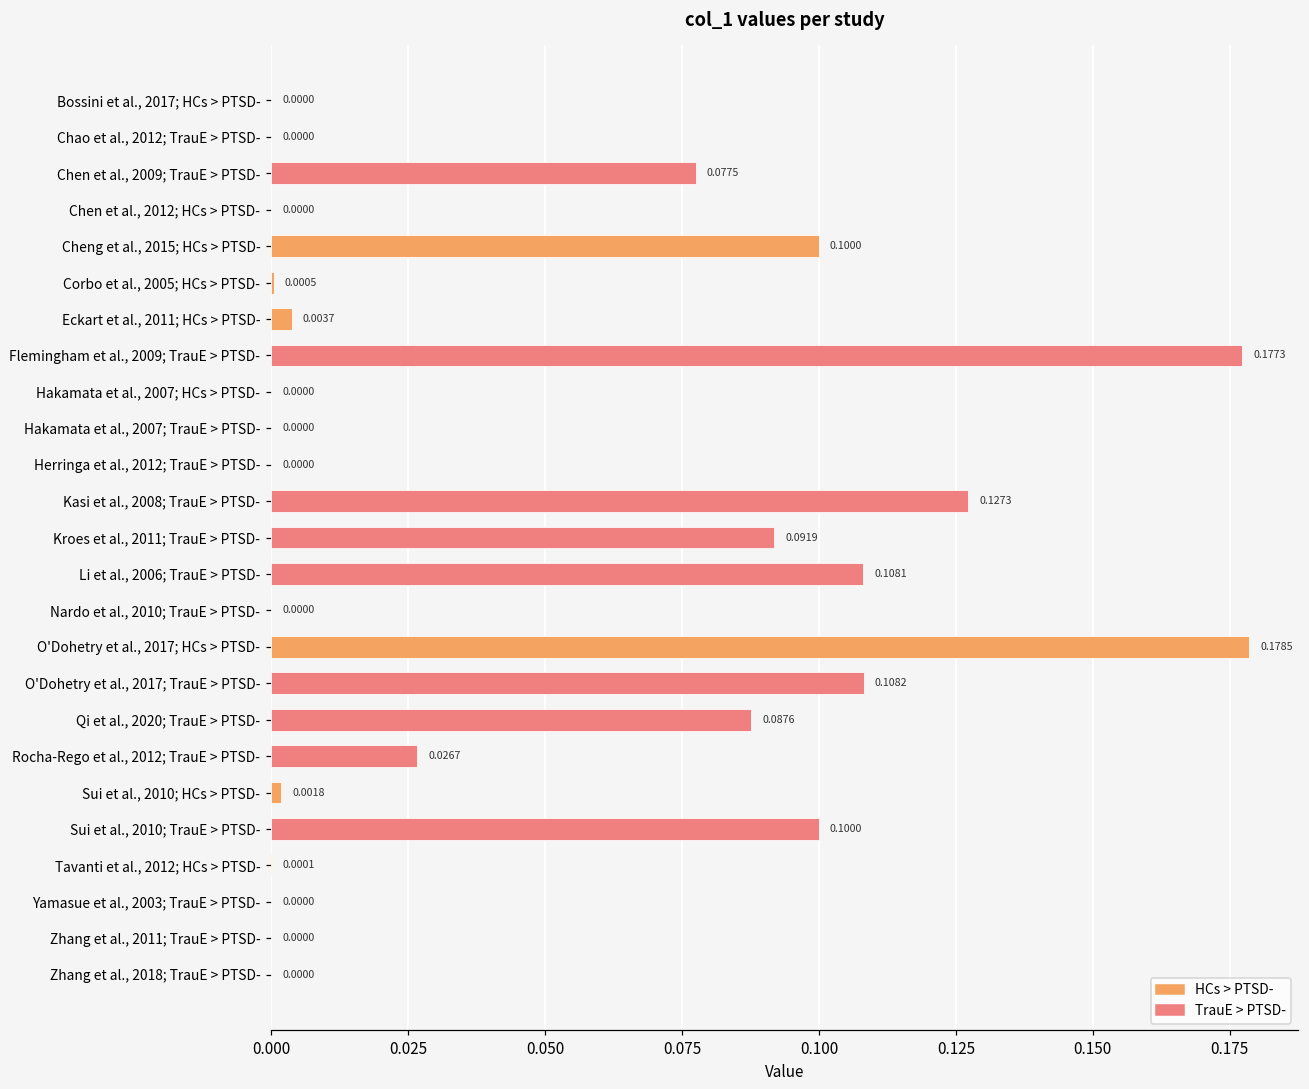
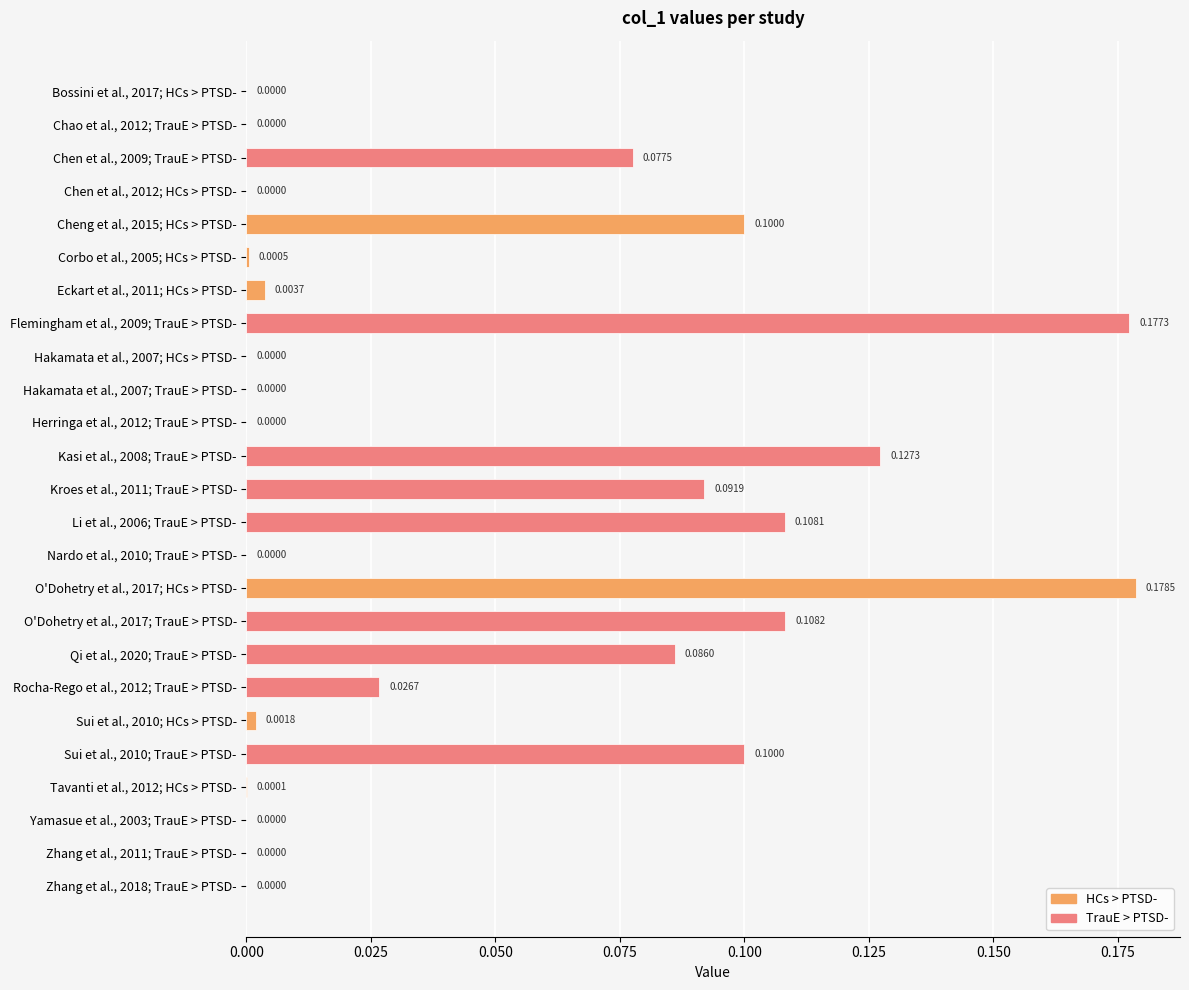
Qi et al., 2020; TrauE > PTSD-: 0.0876 -> 0.0860
